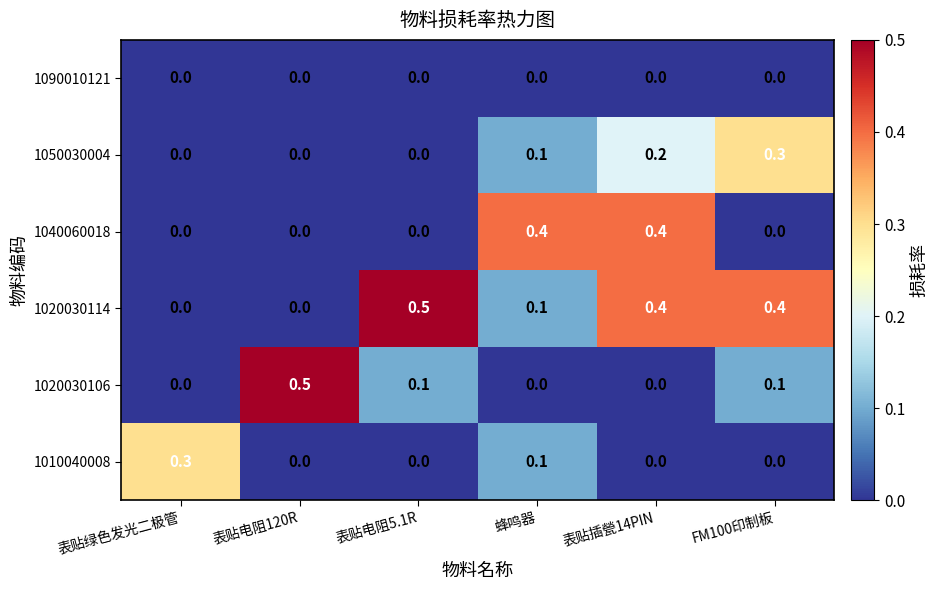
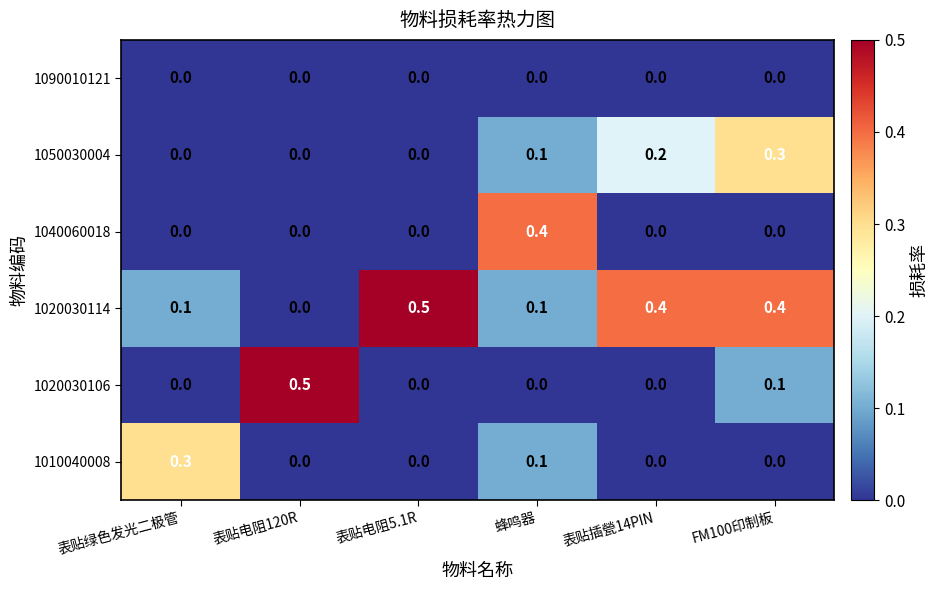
1040060018, 表贴插甇14PIN: 0.4 -> 0.0
1020030114, 表贴绿色发光二极管: 0.0 -> 0.1
1020030106, 表贴电阻5.1R: 0.1 -> 0.0
